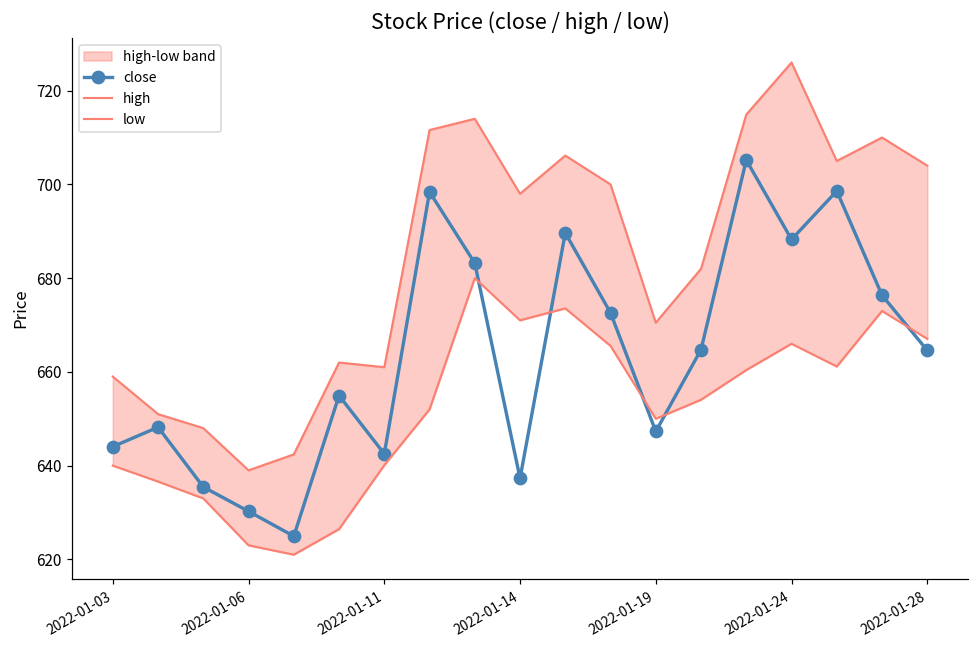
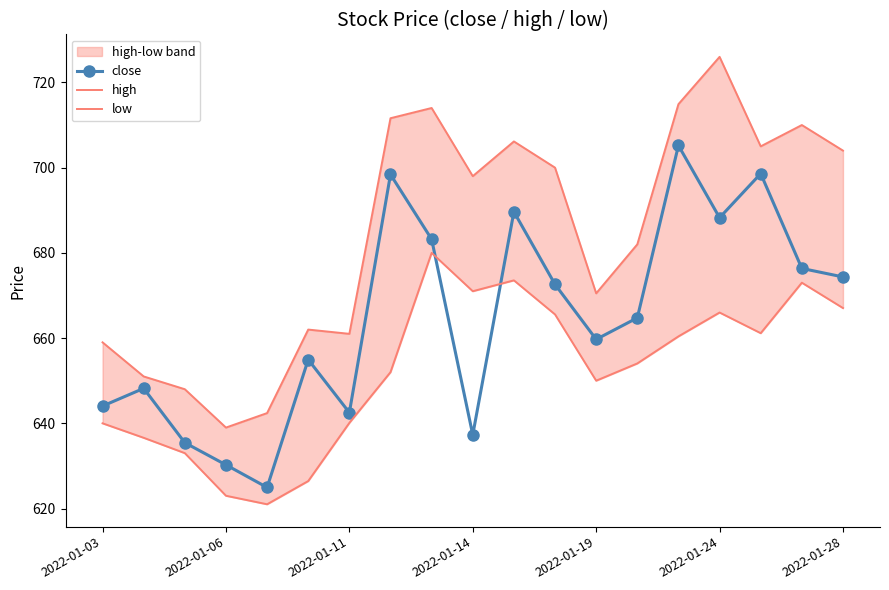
close, 2022-01-19: 647 -> 660
close, 2022-01-28: 665 -> 674
